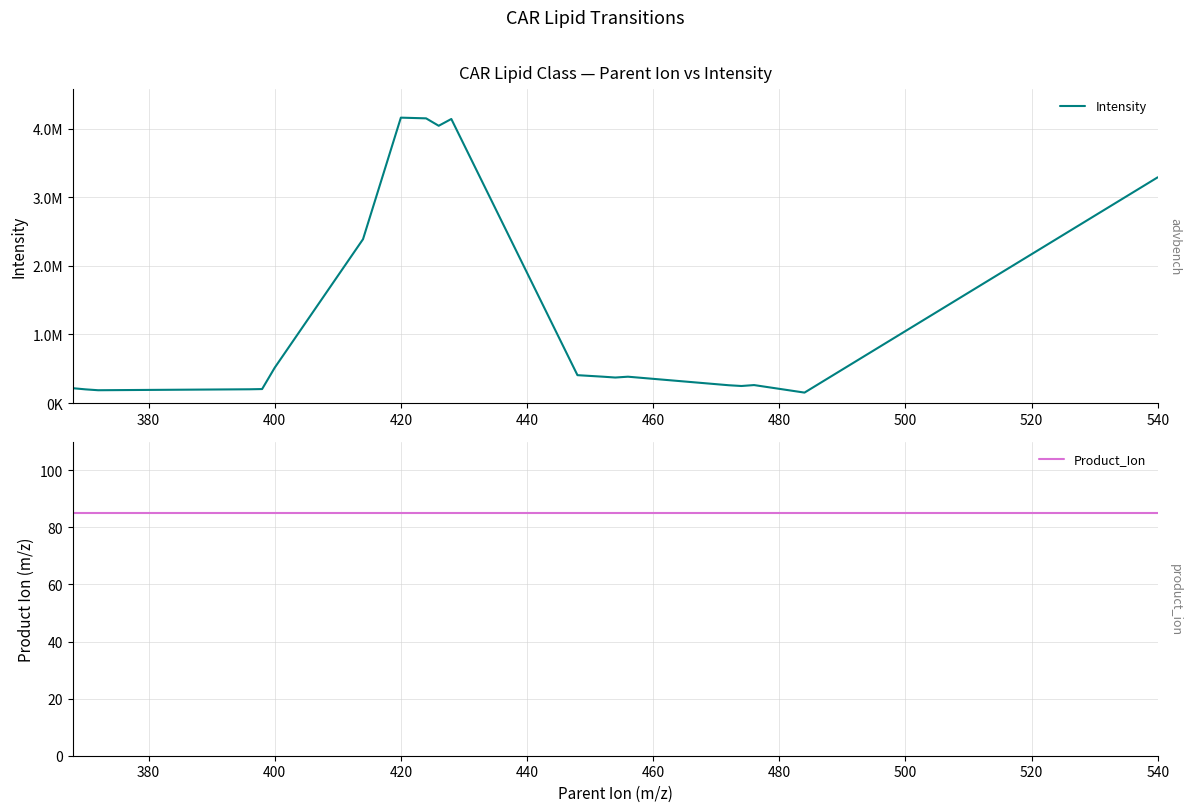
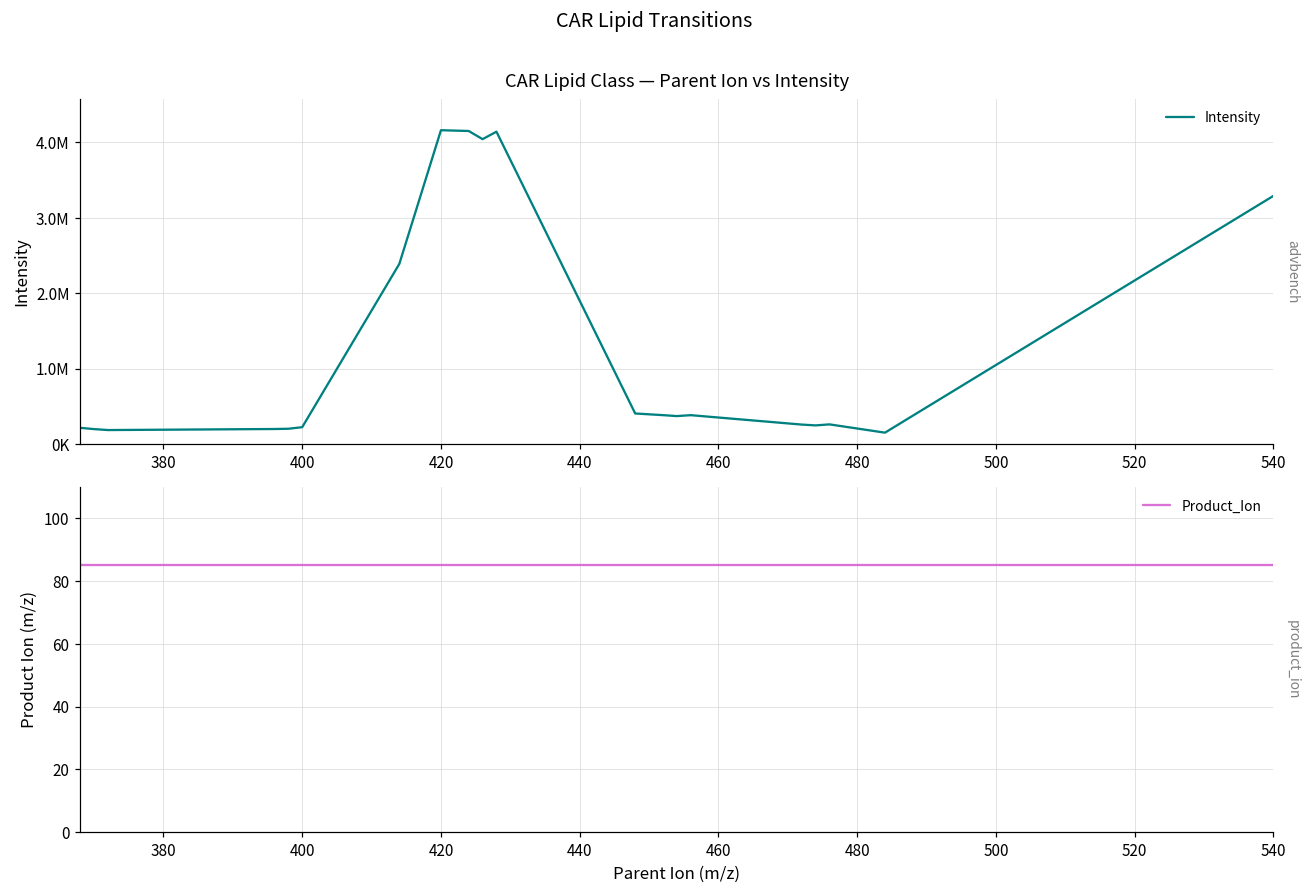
CAR Lipid Class — Parent Ion vs Intensity, 400: 500000 -> 200000
